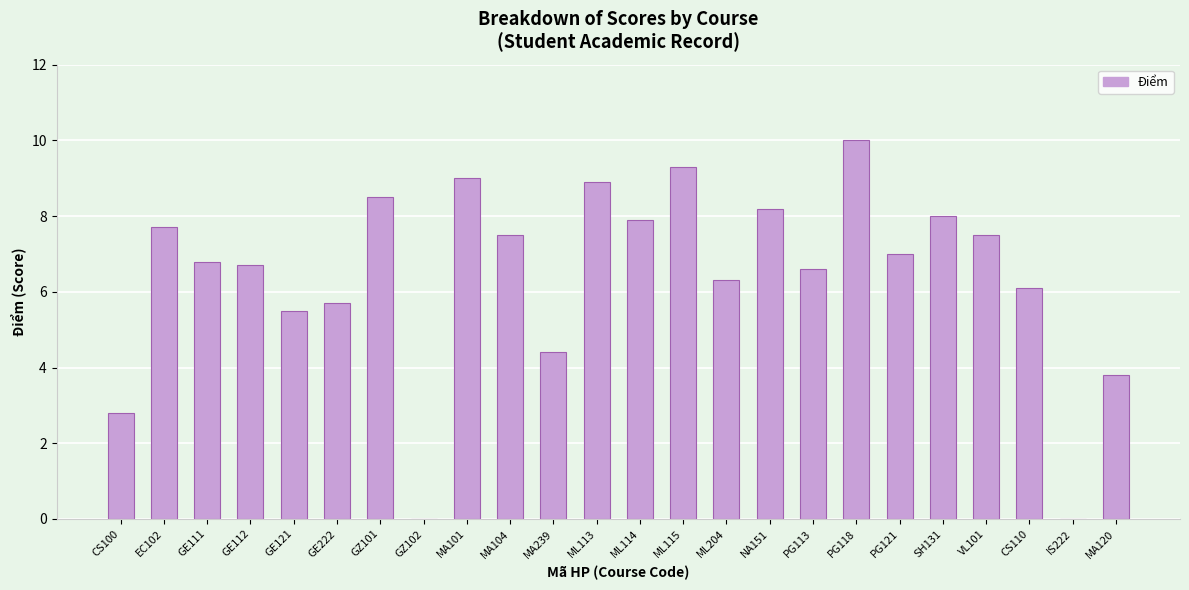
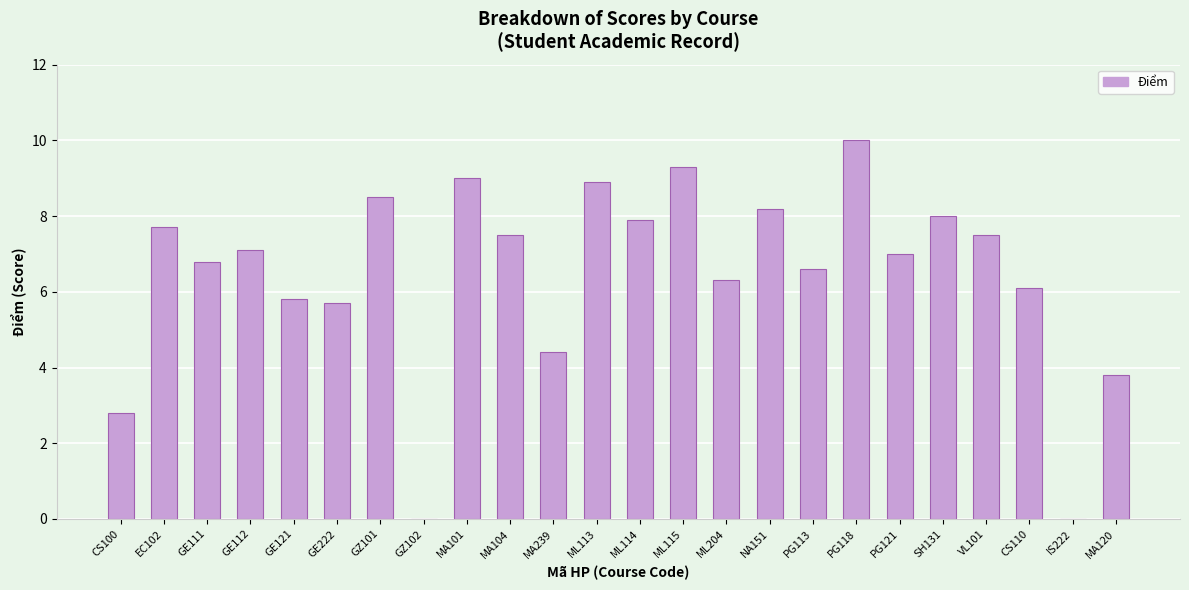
GE112: 6.7 -> 7.1
GE121: 5.5 -> 5.8
